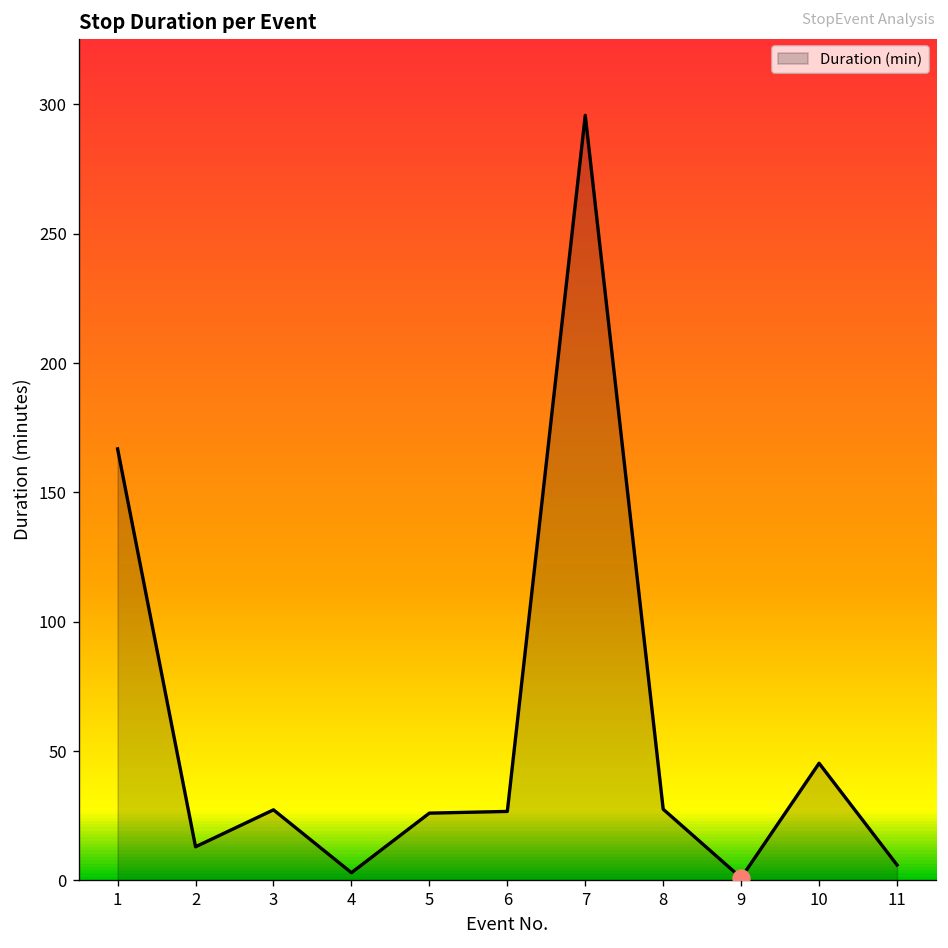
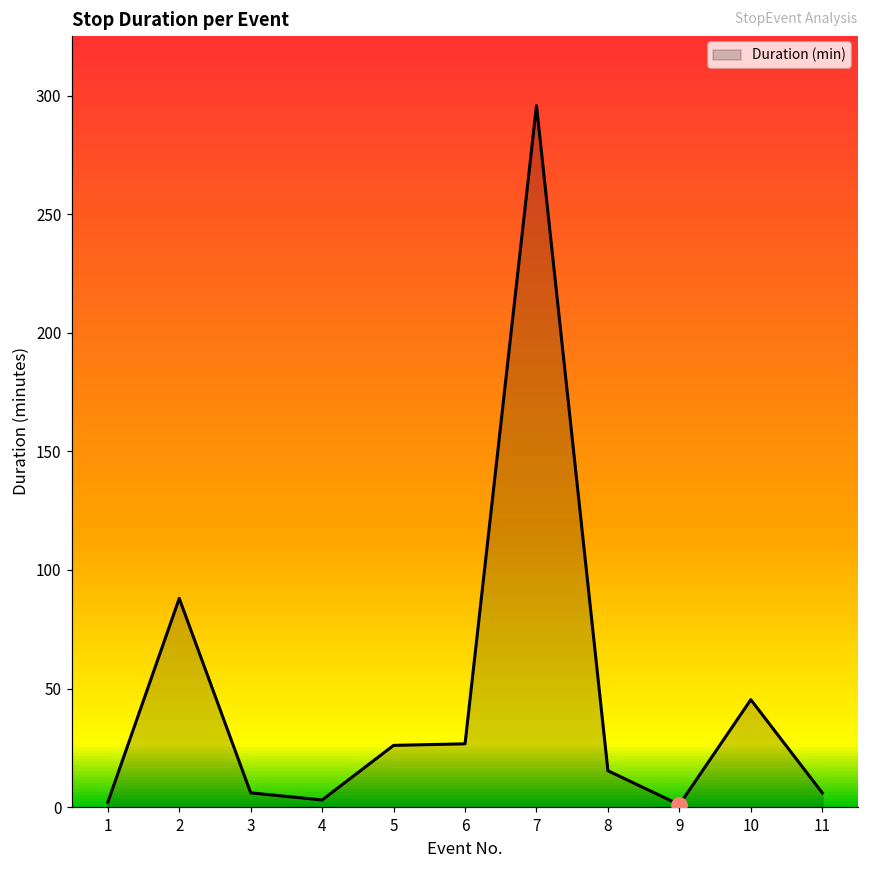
Duration (min), 1: 167 -> 2
Duration (min), 2: 13 -> 88
Duration (min), 3: 27 -> 6
Duration (min), 8: 28 -> 15
